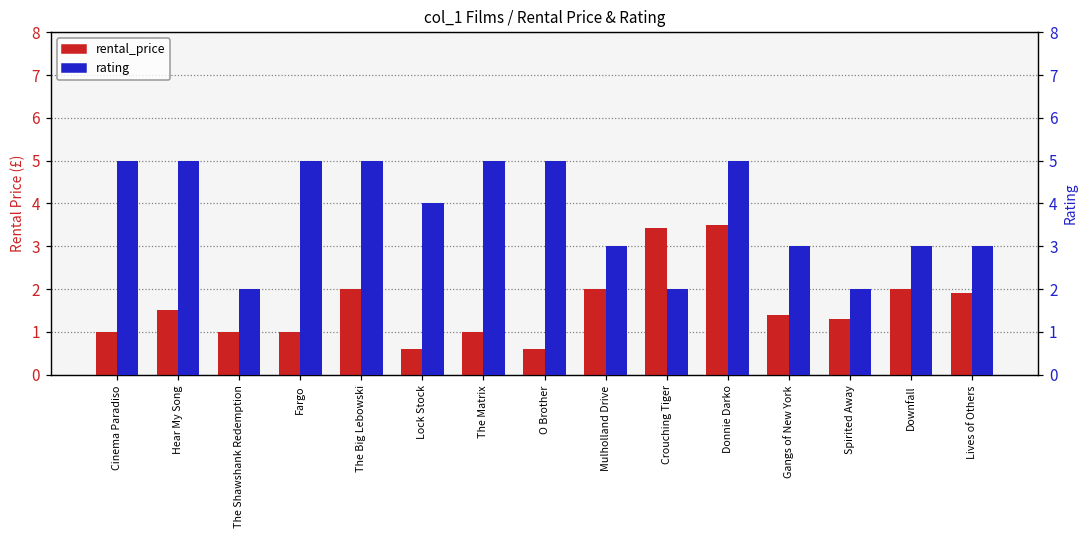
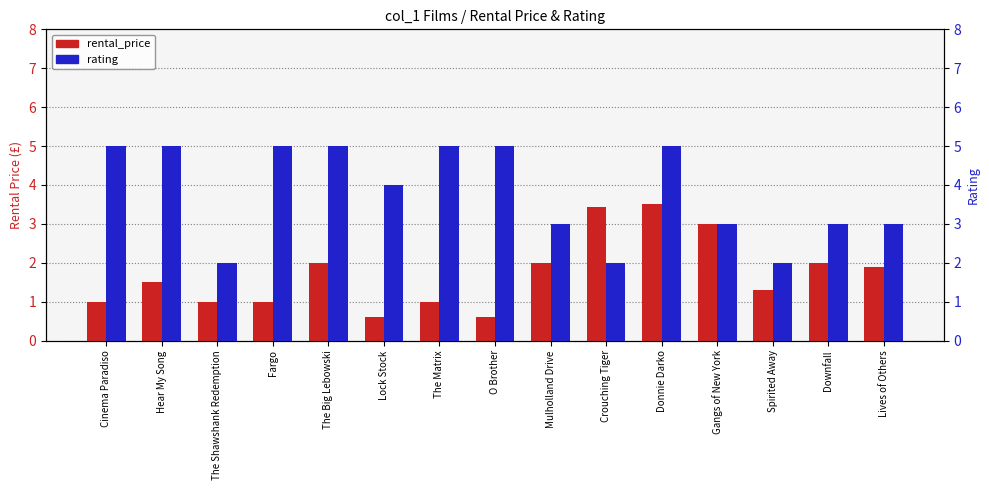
rental_price, Gangs of New York: 1.4 -> 3.0
